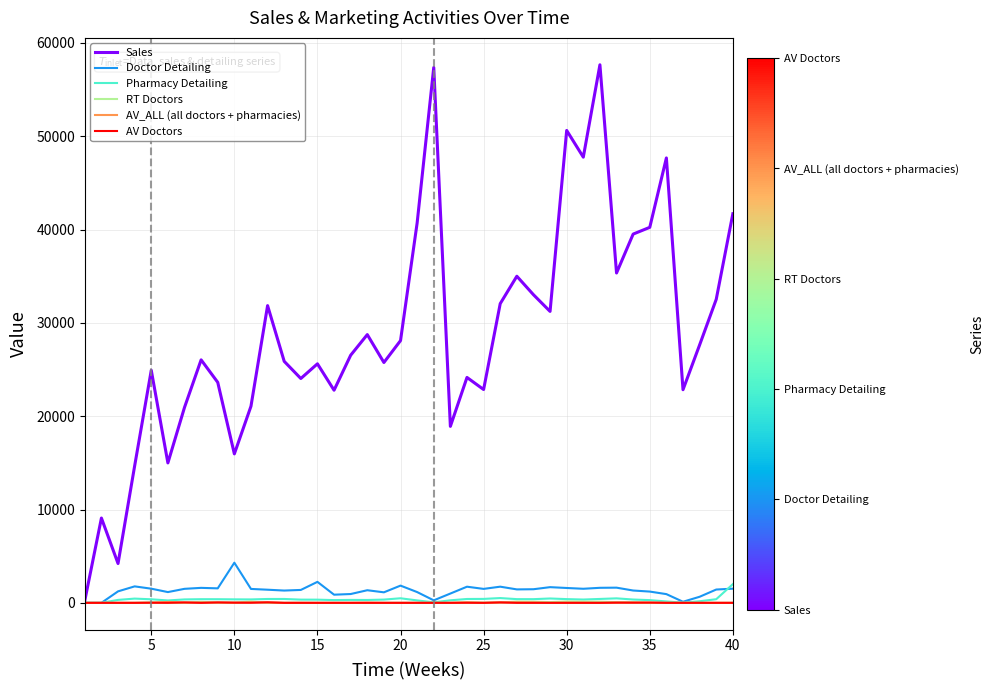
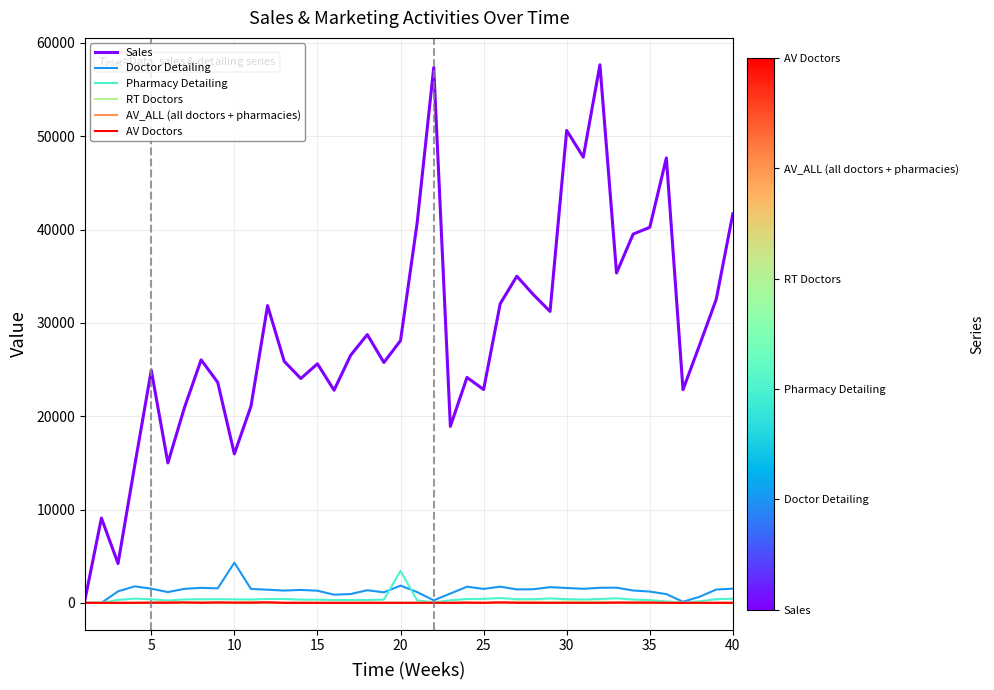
Doctor Detailing, 15: 2000 -> 1000
Pharmacy Detailing, 20: 0 -> 3000
Pharmacy Detailing, 40: 2000 -> 0
